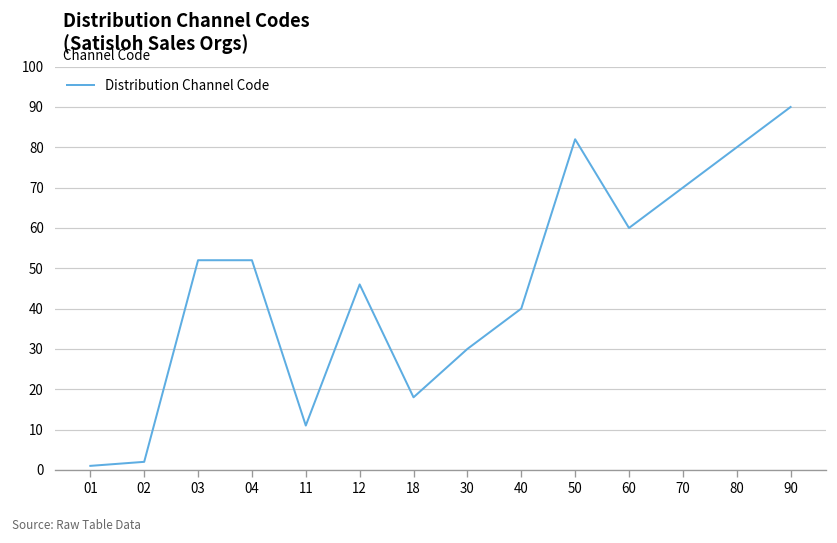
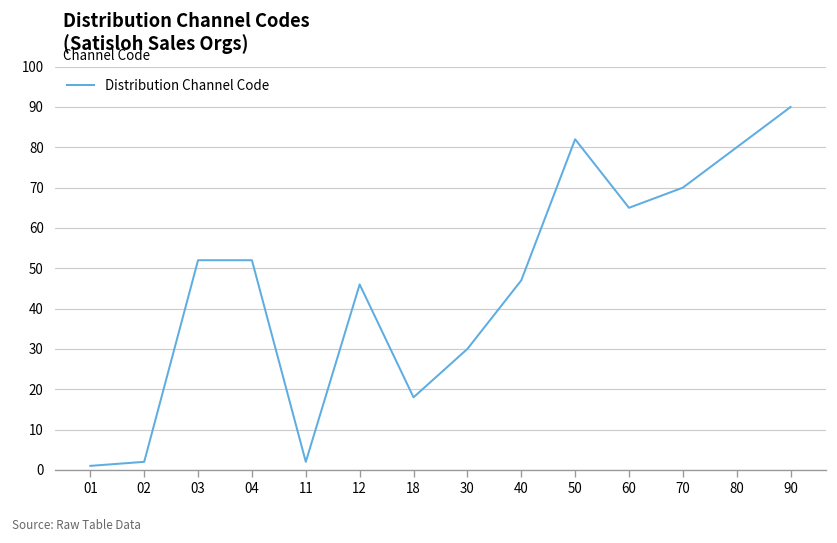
11: 11 -> 2
40: 40 -> 47
60: 60 -> 65
